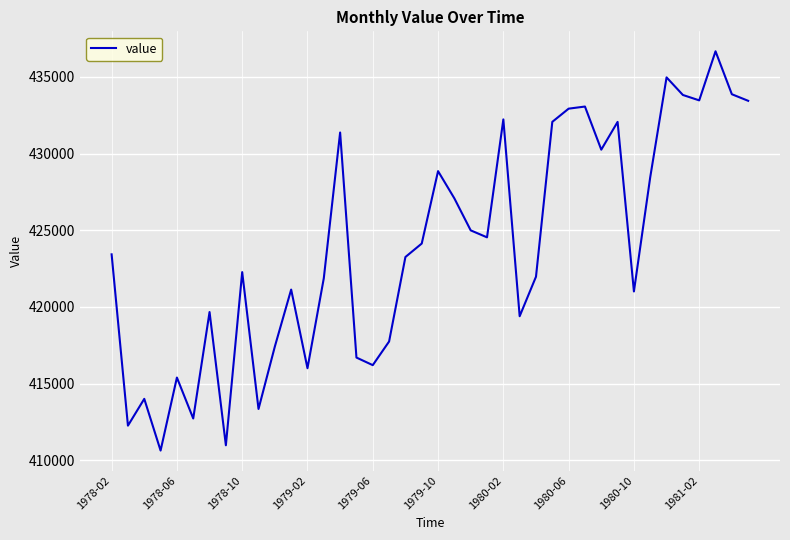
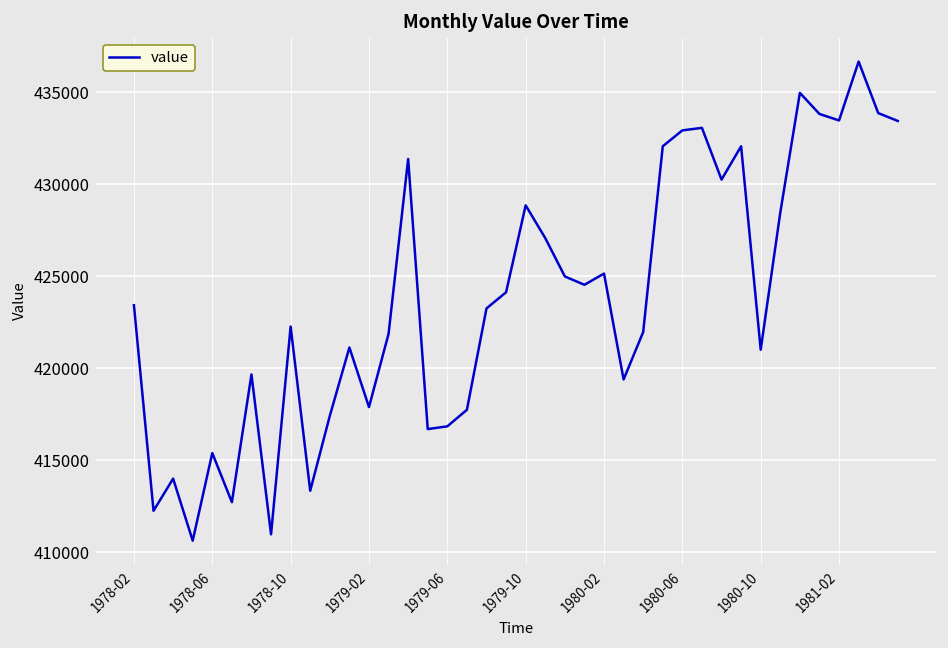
1979-02: 416000 -> 417900
1979-06: 416200 -> 416800
1980-02: 432200 -> 425100
